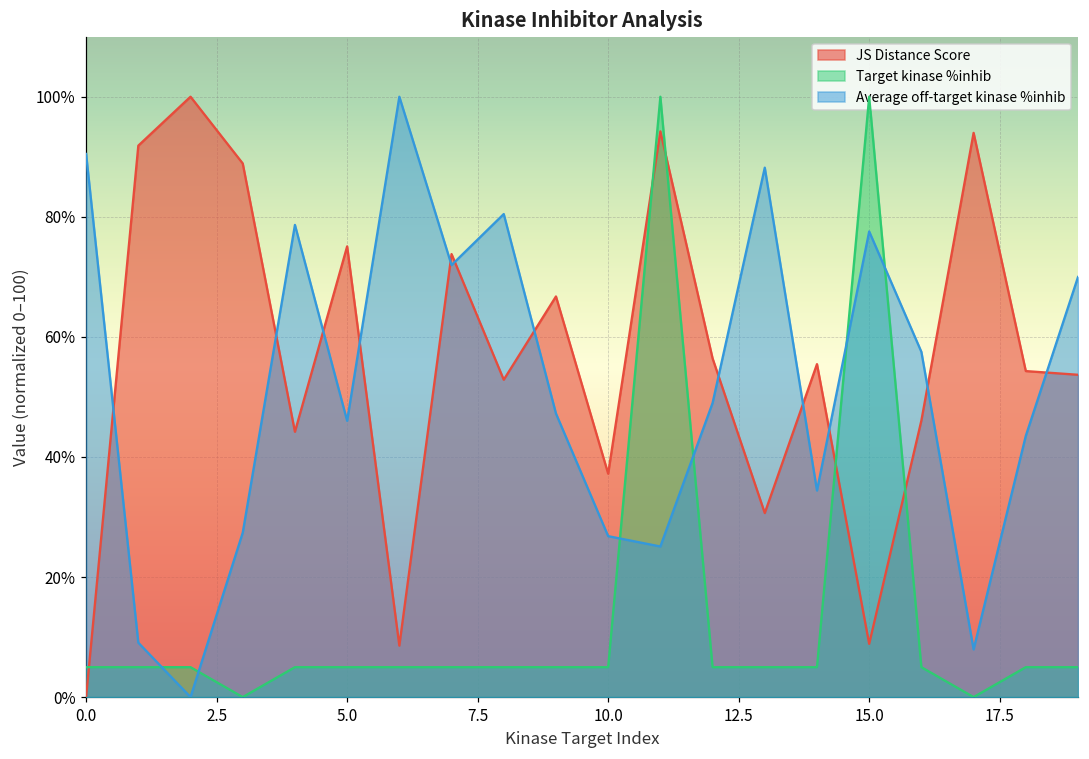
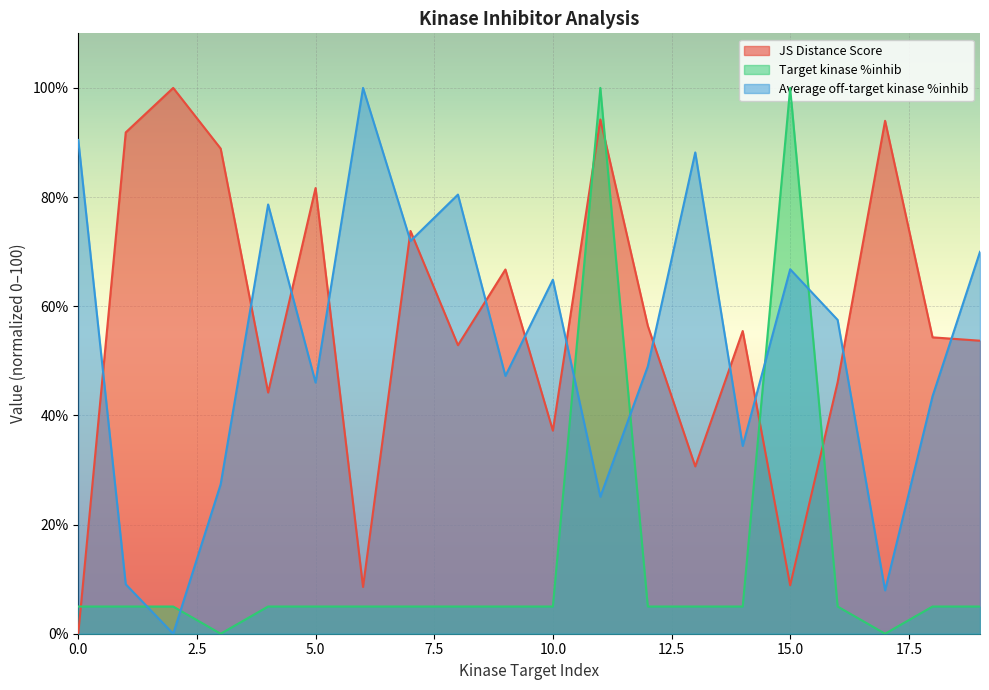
JS Distance Score, 5.0: 75% -> 82%
Average off-target kinase %inhib, 10.0: 27% -> 65%
Average off-target kinase %inhib, 15.0: 78% -> 67%
